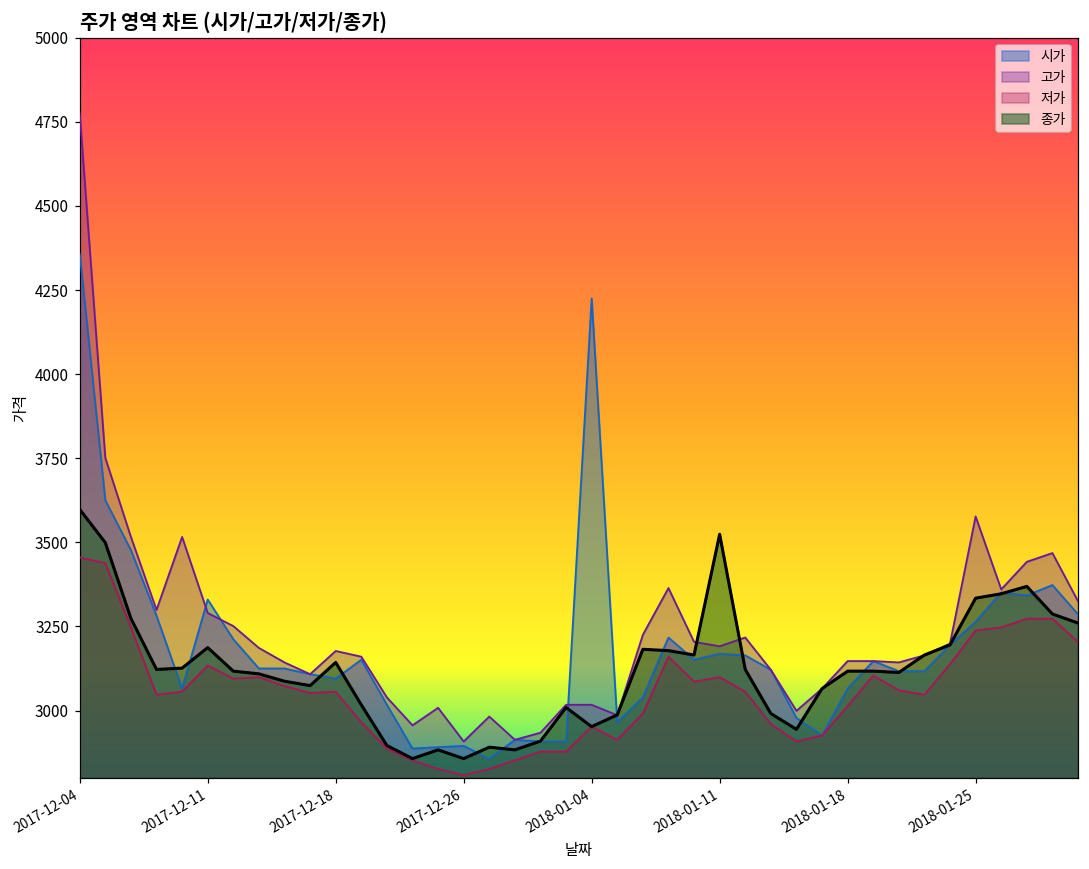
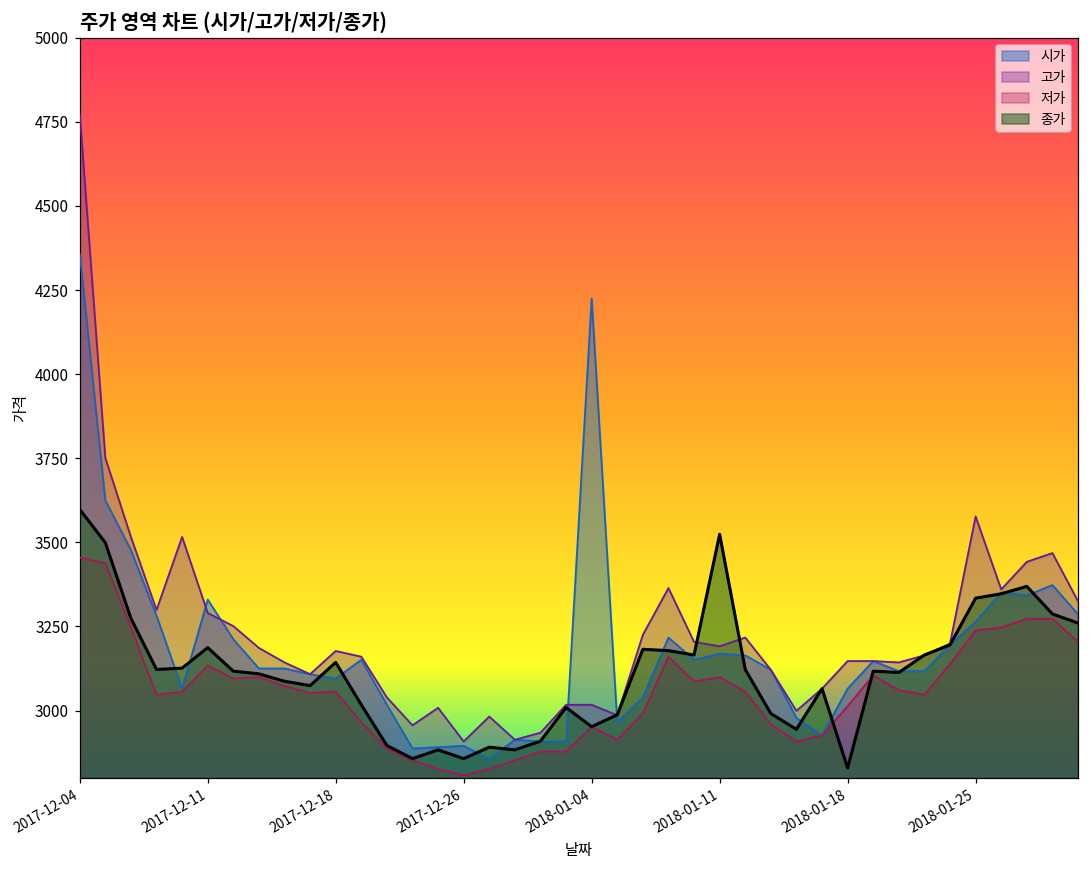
종가, 2018-01-18: 3120 -> 2830
